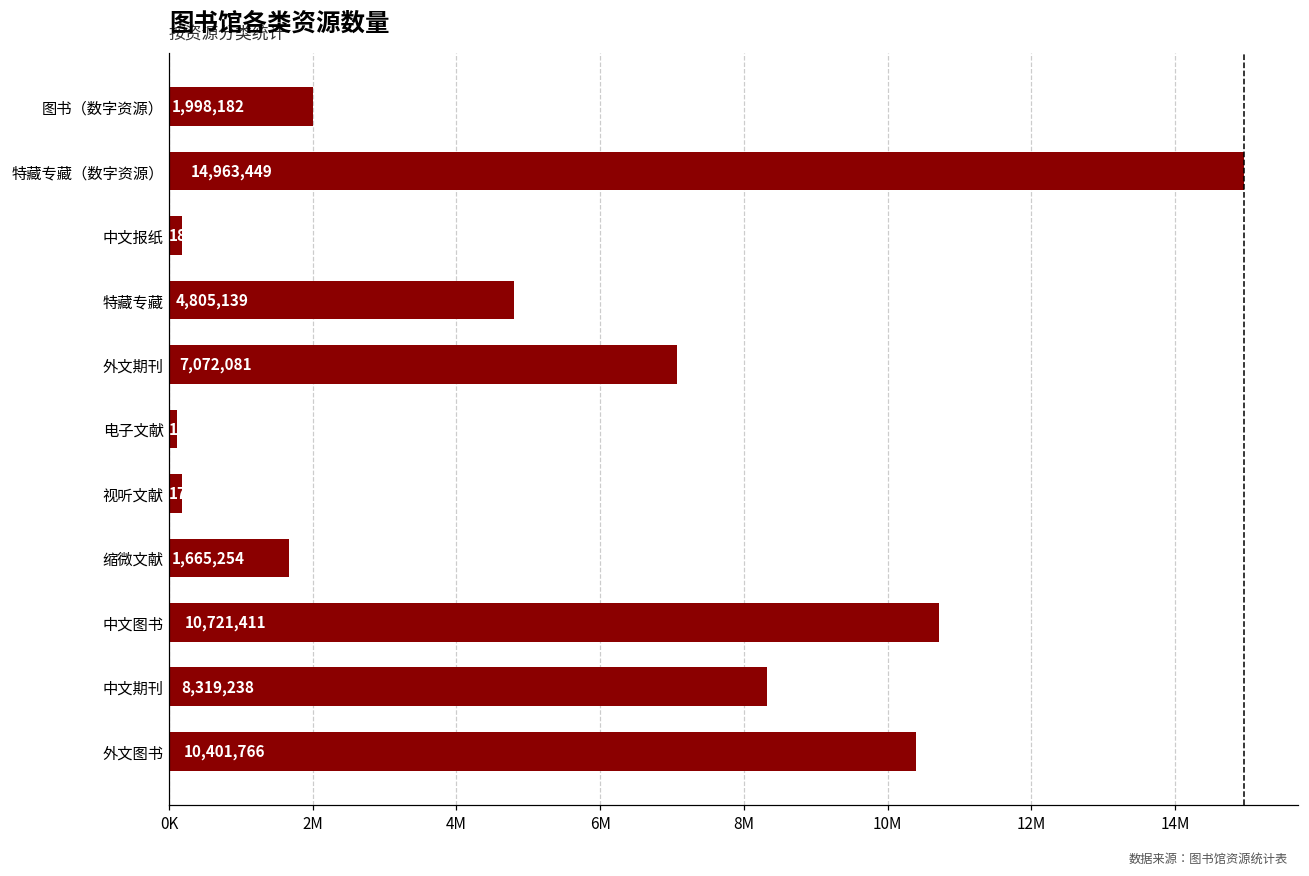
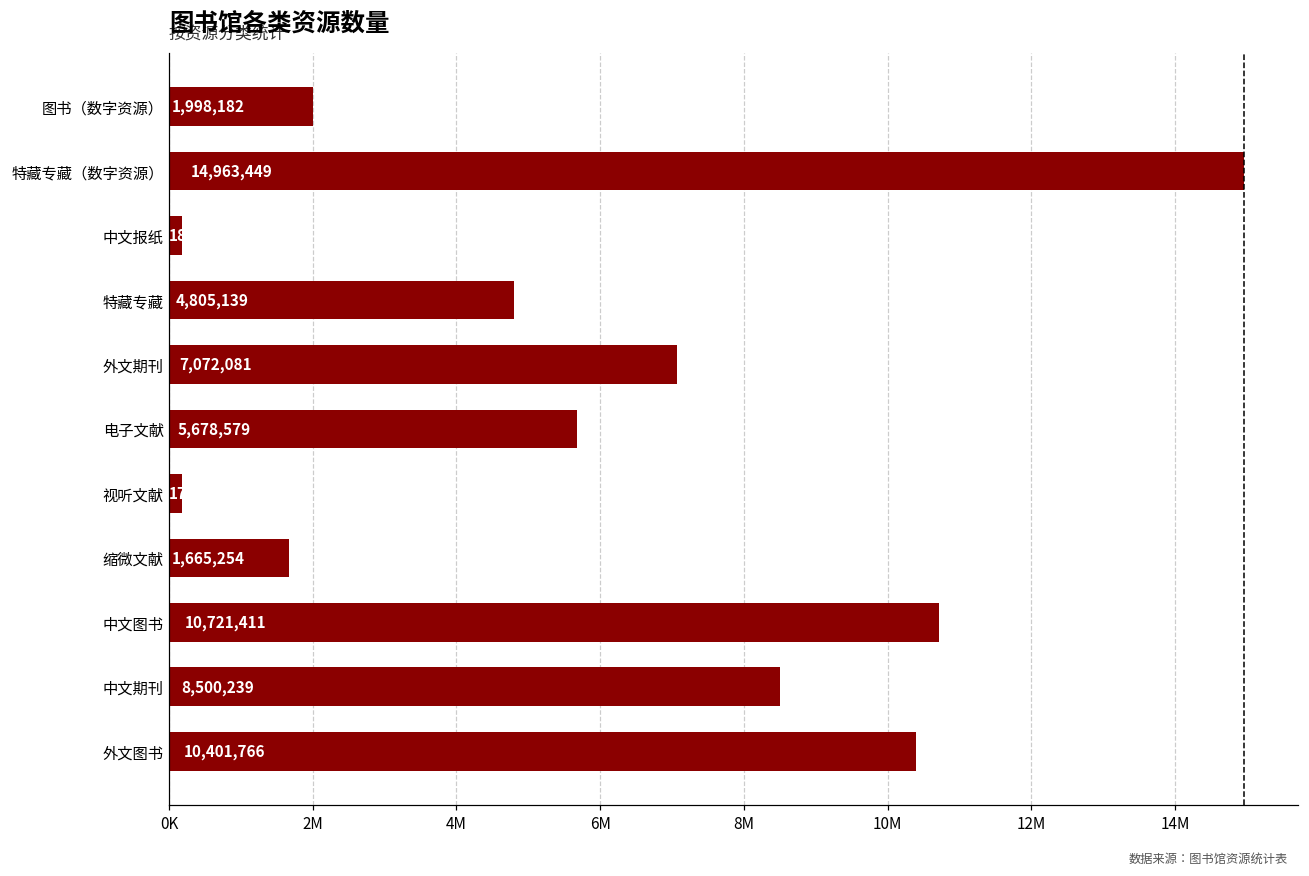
电子文献: 100000 -> 5700000
中文期刊: 8,319,238 -> 8,500,239
